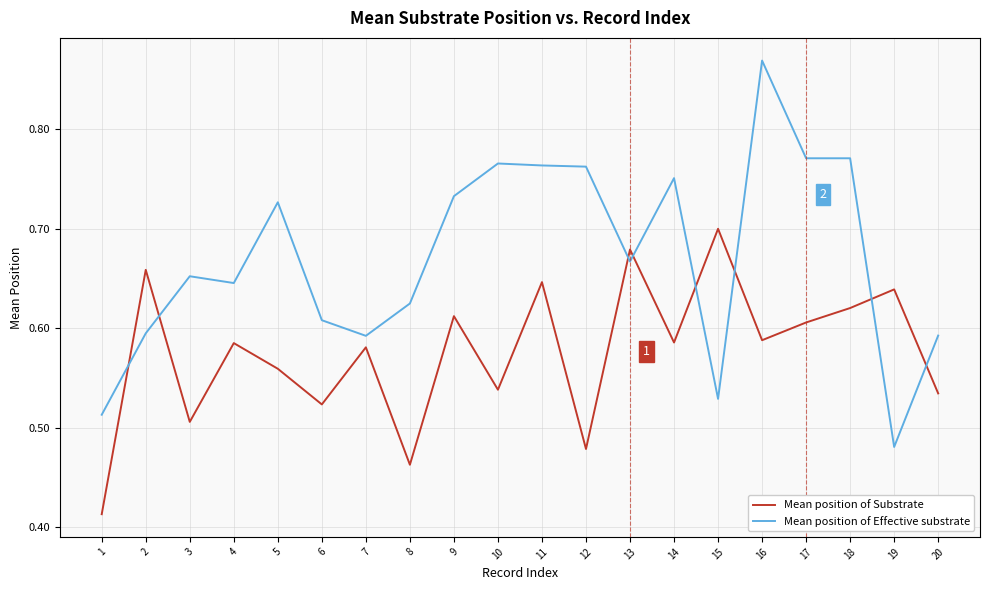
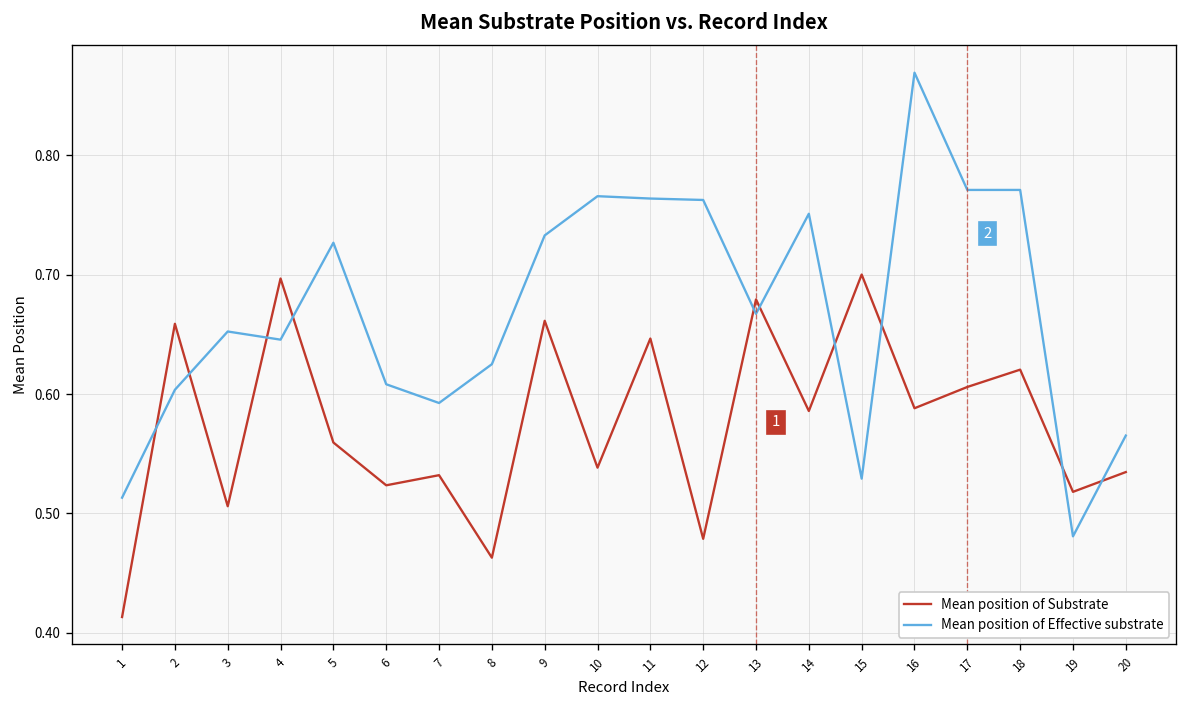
Mean position of Effective substrate, 2: 0.595 -> 0.604
Mean position of Substrate, 4: 0.59 -> 0.70
Mean position of Substrate, 7: 0.58 -> 0.53
Mean position of Substrate, 9: 0.61 -> 0.66
Mean position of Substrate, 19: 0.64 -> 0.52
Mean position of Effective substrate, 20: 0.59 -> 0.57
